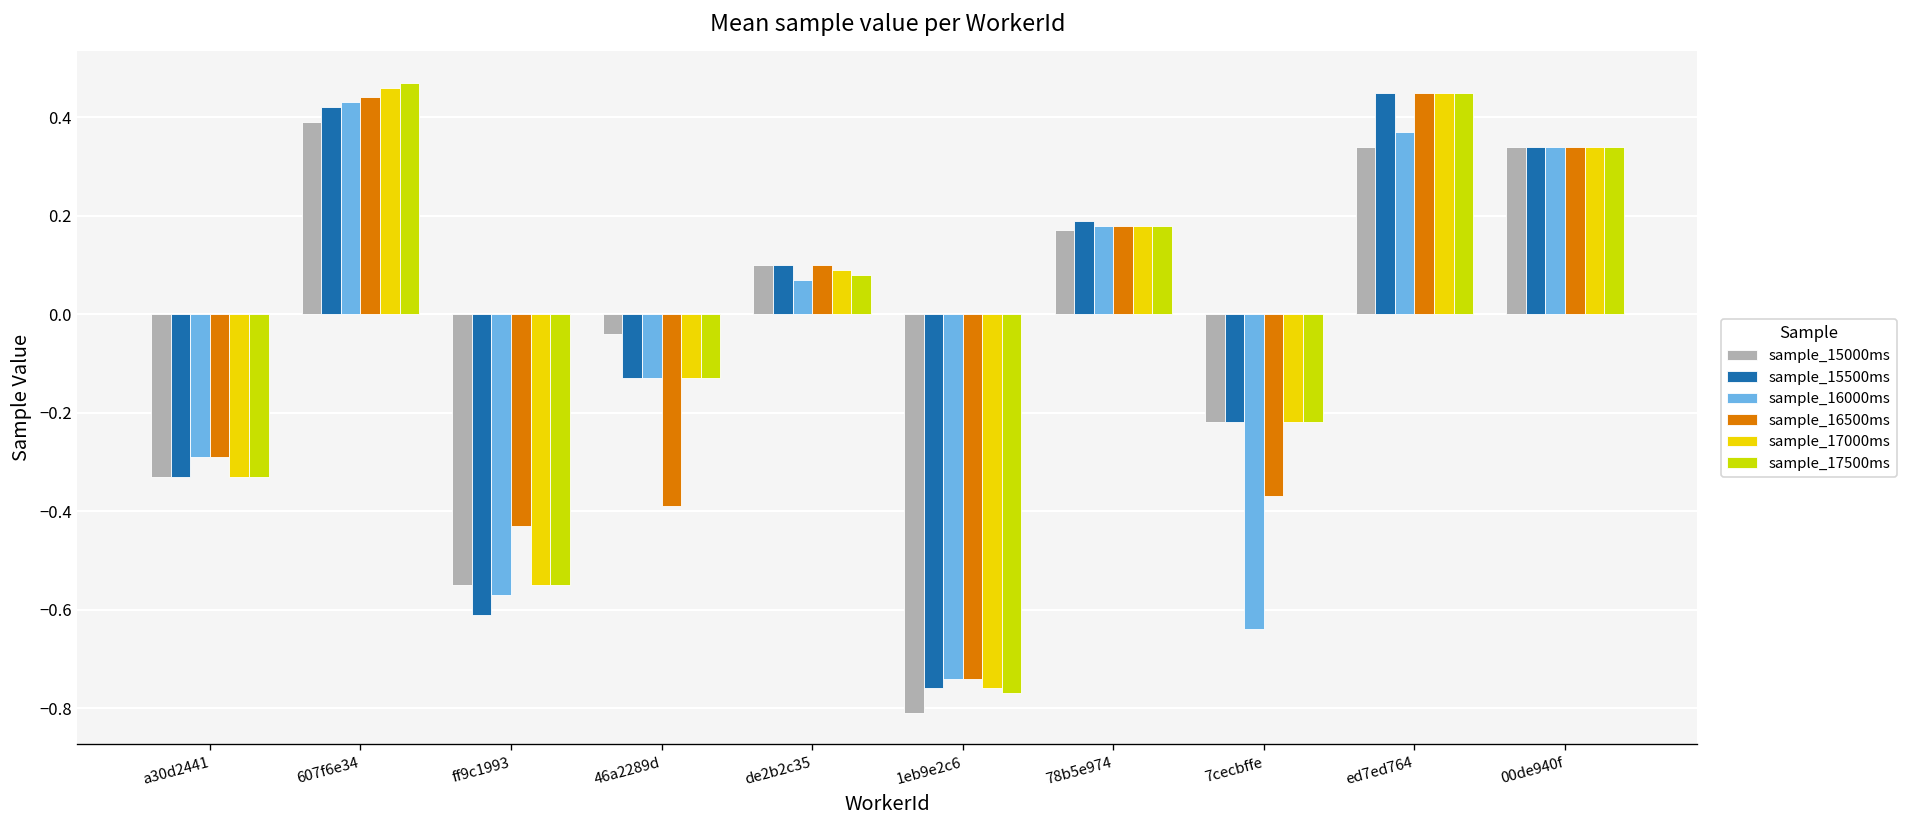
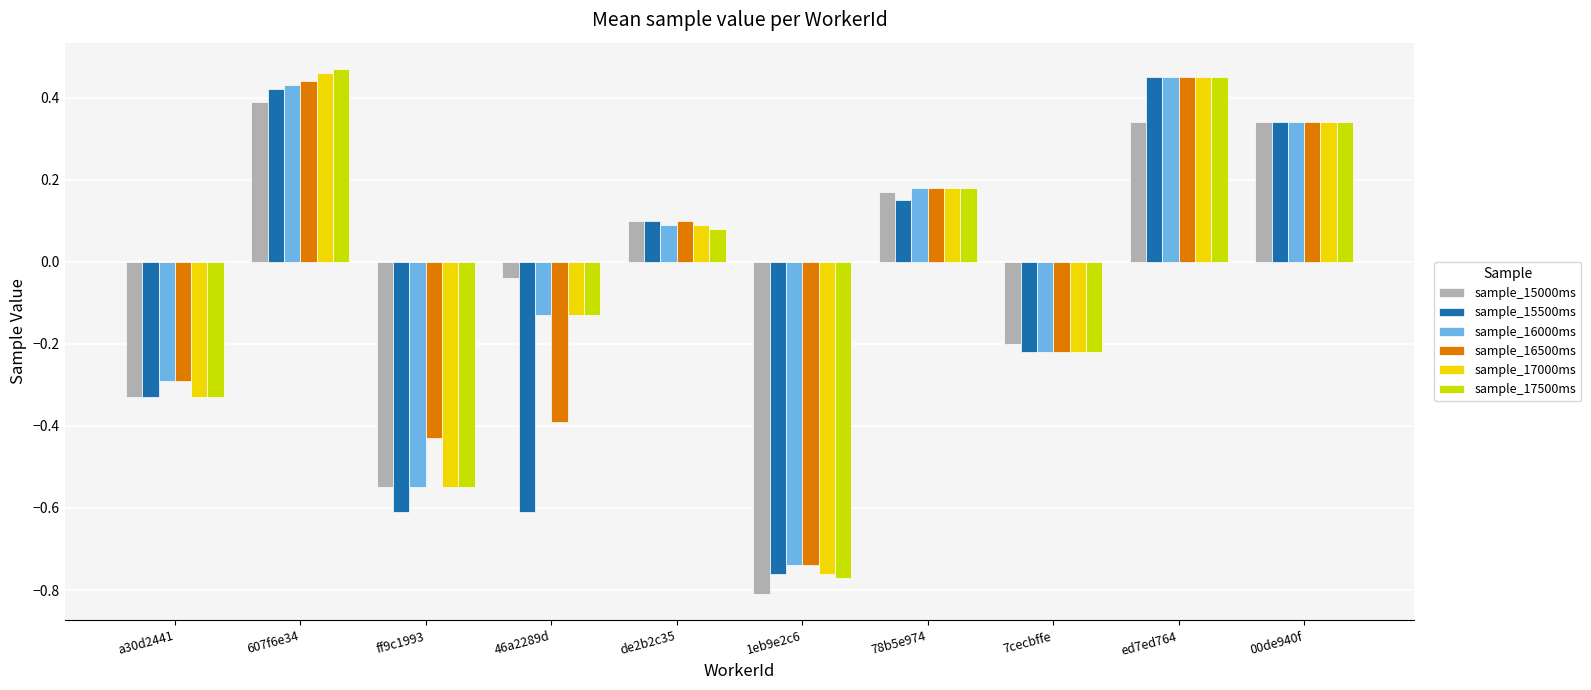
sample_16000ms, ff9c1993: -0.57 -> -0.55
sample_15500ms, 46a2289d: -0.13 -> -0.61
sample_16000ms, de2b2c35: 0.07 -> 0.09
sample_15500ms, 78b5e974: 0.19 -> 0.15
sample_15000ms, 7cecbffe: -0.22 -> -0.20
sample_16000ms, 7cecbffe: -0.64 -> -0.22
sample_16500ms, 7cecbffe: -0.37 -> -0.22
sample_16000ms, ed7ed764: 0.37 -> 0.45
